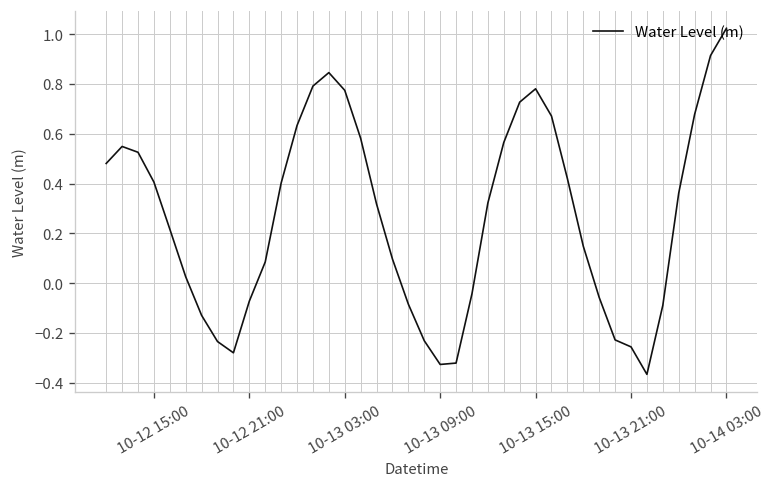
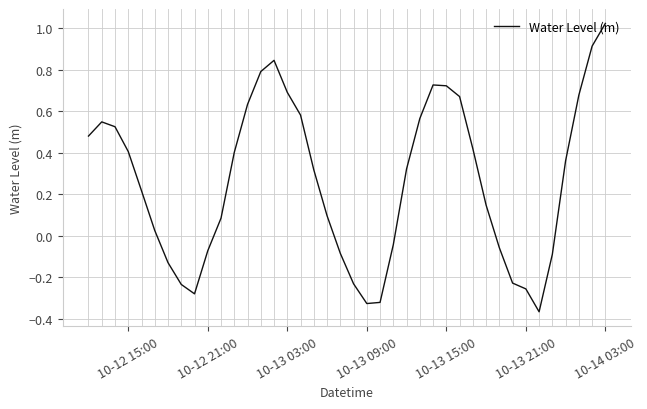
10-13 03:00: 0.77 -> 0.69
10-13 15:00: 0.78 -> 0.72
